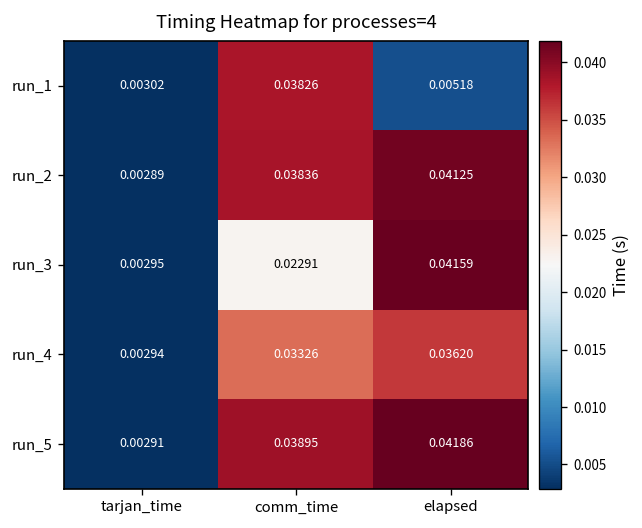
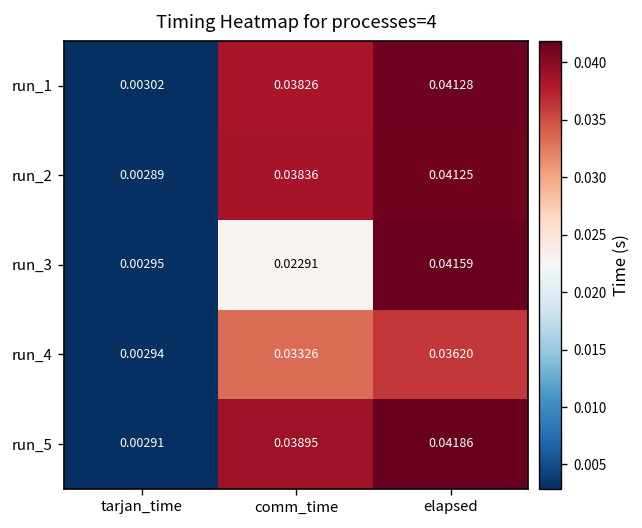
run_1, elapsed: 0.00518 -> 0.04128
